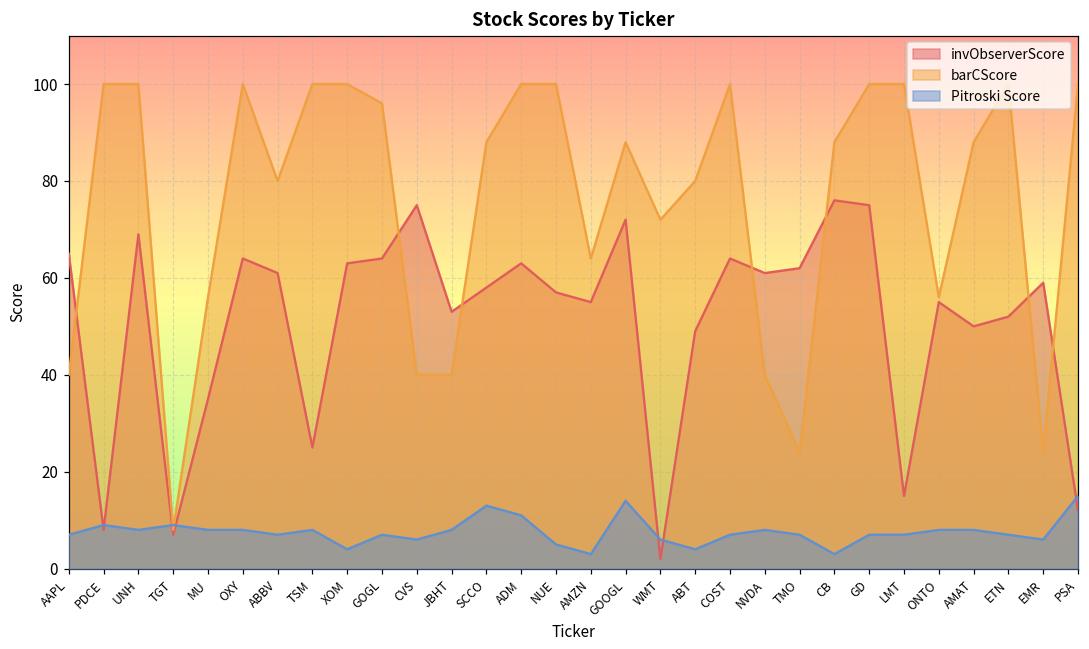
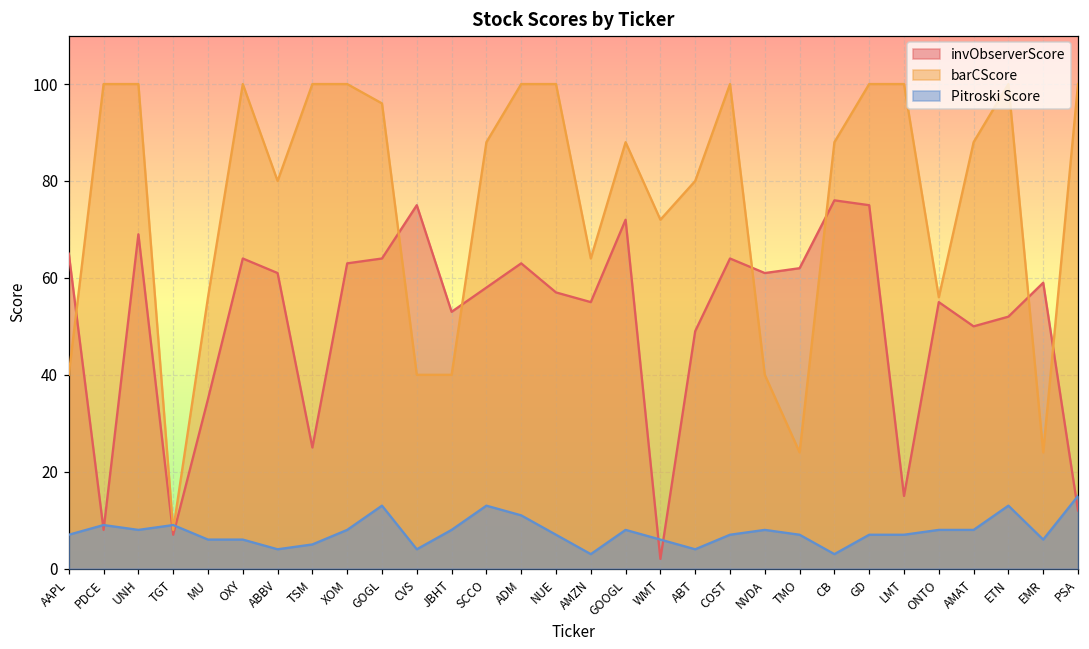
Pitroski Score, MU: 8 -> 6
Pitroski Score, OXY: 8 -> 6
Pitroski Score, ABBV: 7 -> 4
Pitroski Score, TSM: 8 -> 5
Pitroski Score, XOM: 4 -> 8
Pitroski Score, GOGL: 7 -> 13
Pitroski Score, CVS: 6 -> 4
Pitroski Score, NUE: 5 -> 7
Pitroski Score, GOOGL: 14 -> 8
Pitroski Score, ETN: 7 -> 13
